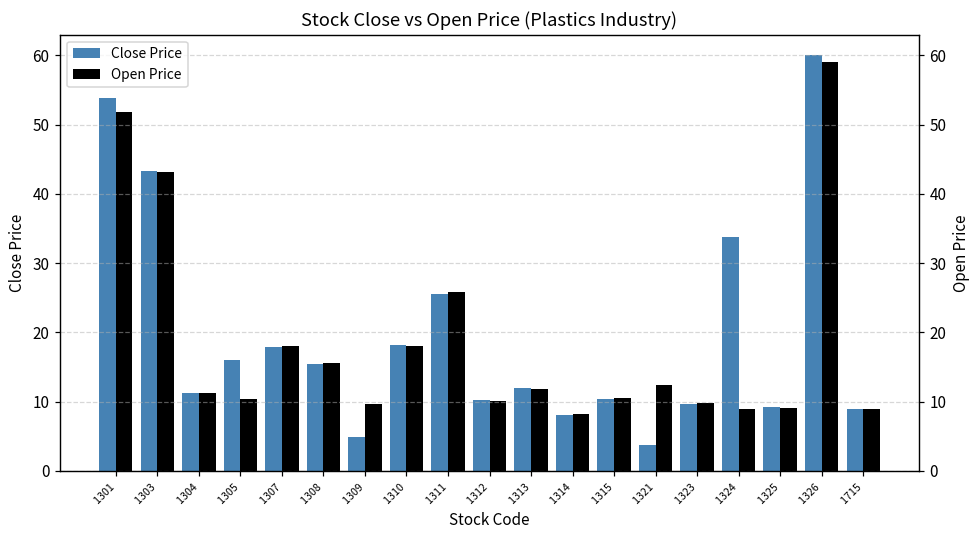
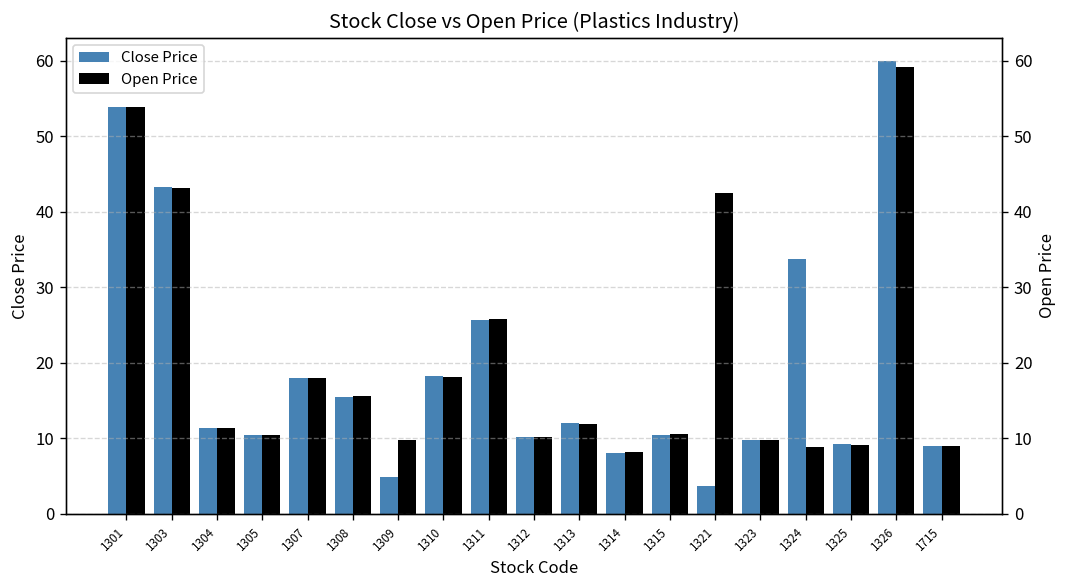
Open Price, 1301: 52 -> 54
Close Price, 1305: 16 -> 10
Open Price, 1321: 12 -> 43
